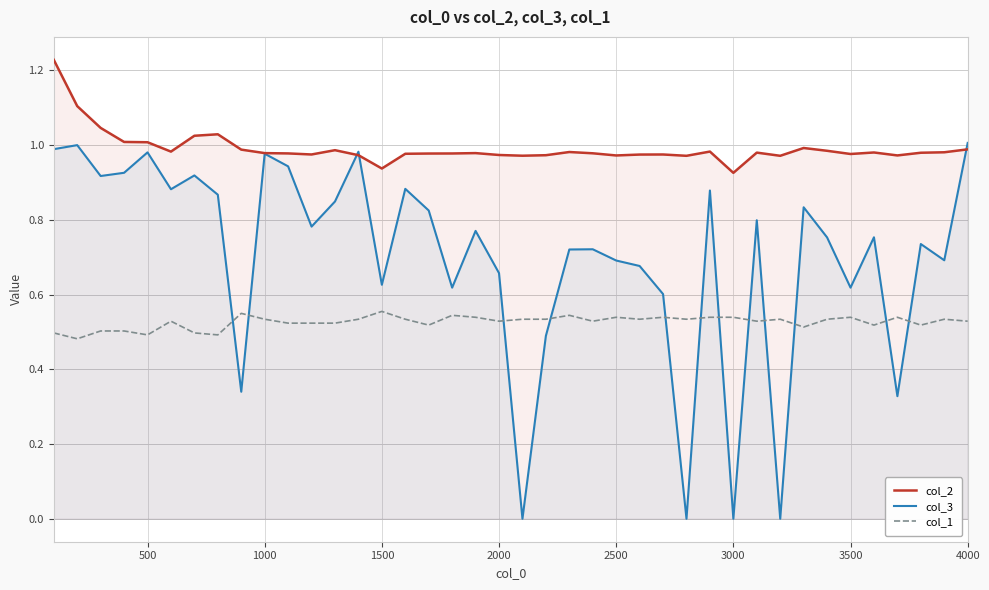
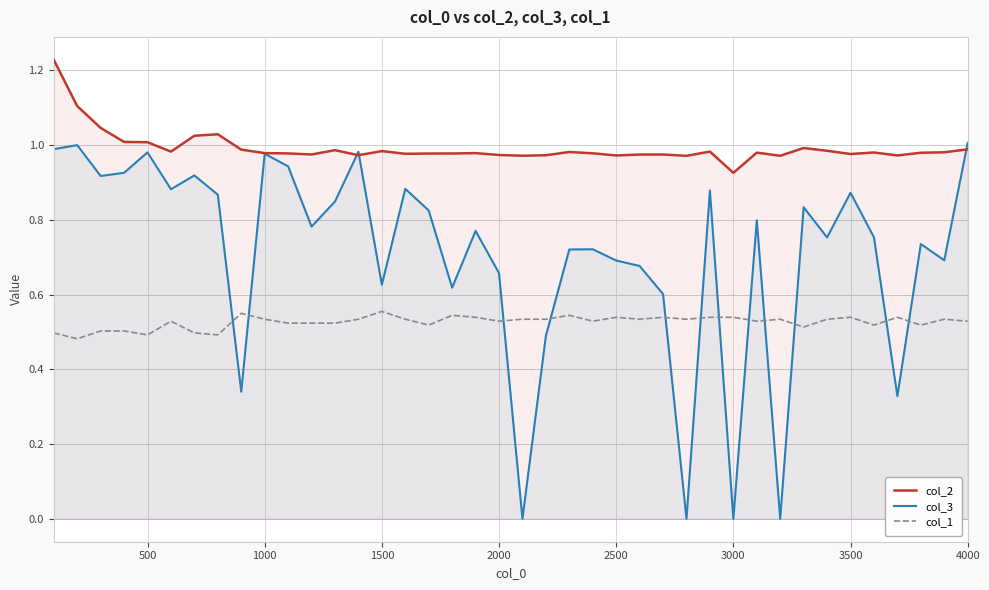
col_2, 1500: 0.94 -> 0.98
col_3, 3500: 0.62 -> 0.87
